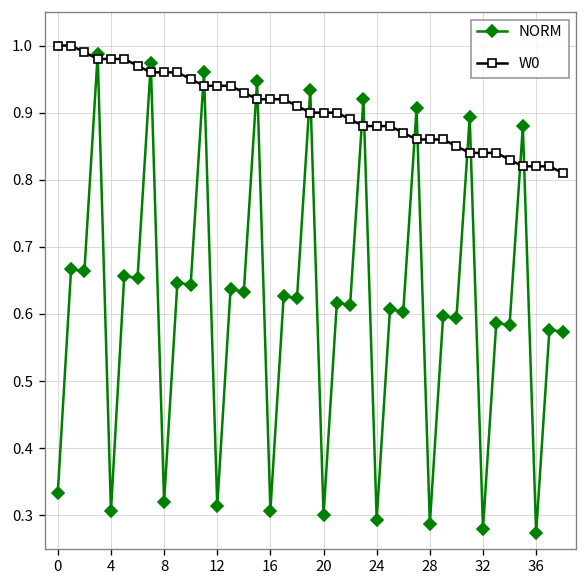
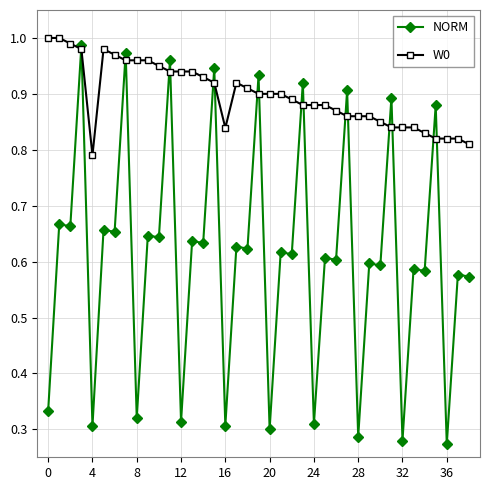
W0, 4: 0.98 -> 0.79
W0, 16: 0.92 -> 0.84
NORM, 24: 0.29 -> 0.31
